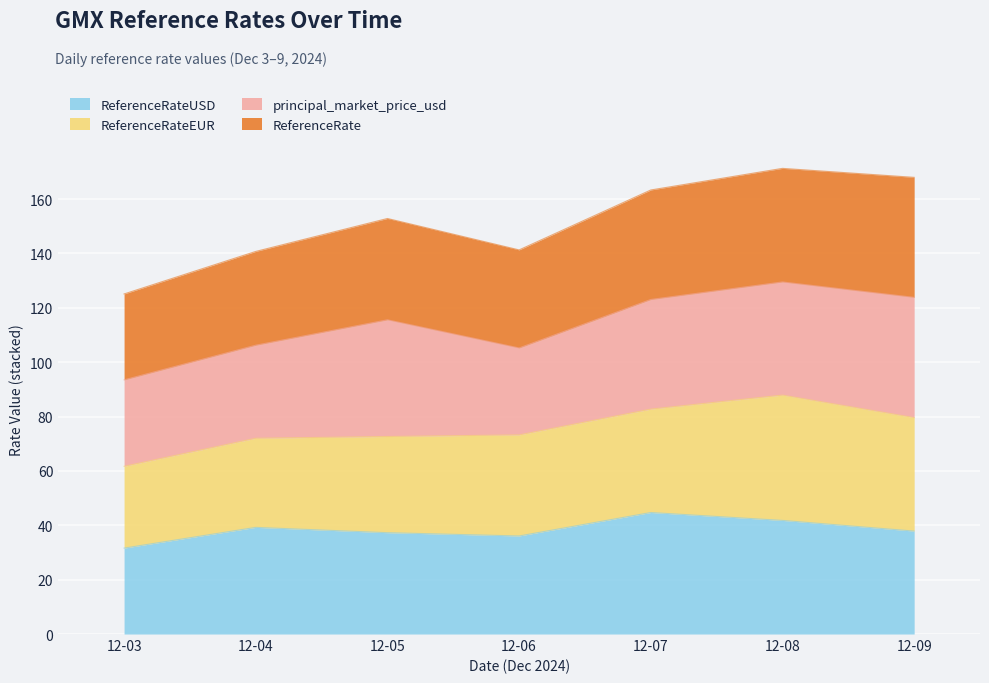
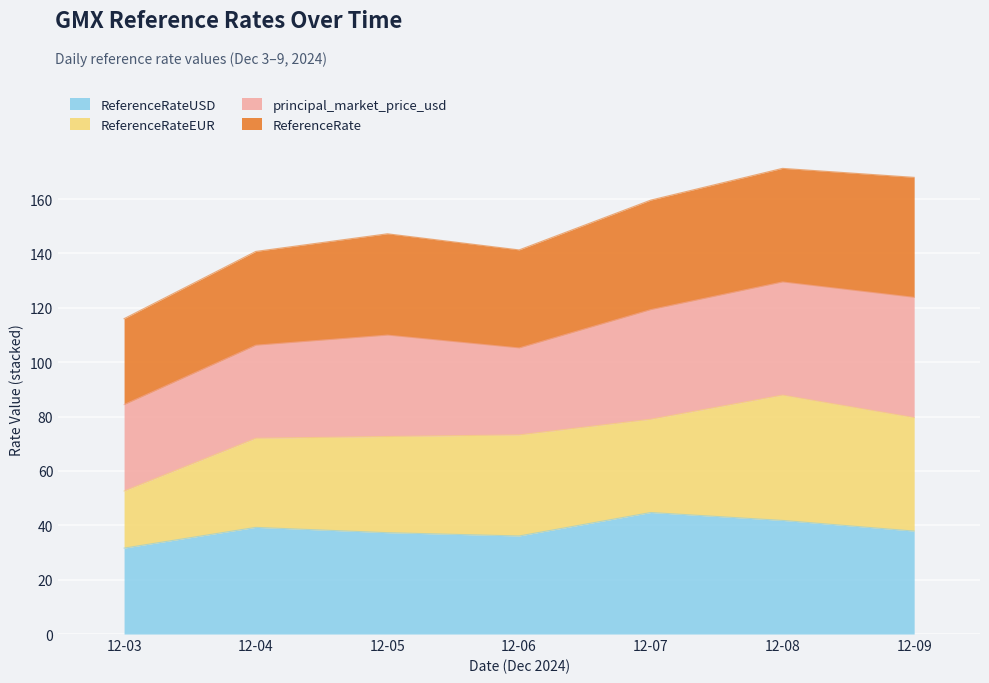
ReferenceRateEUR, 12-03: 30 -> 21
principal_market_price_usd, 12-05: 43 -> 37
ReferenceRateEUR, 12-07: 38 -> 34
